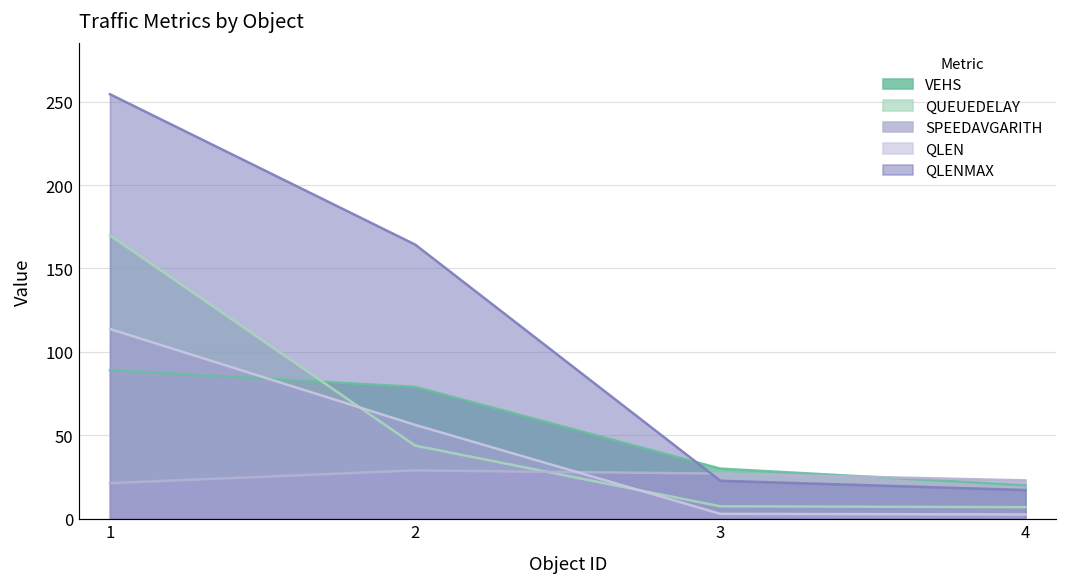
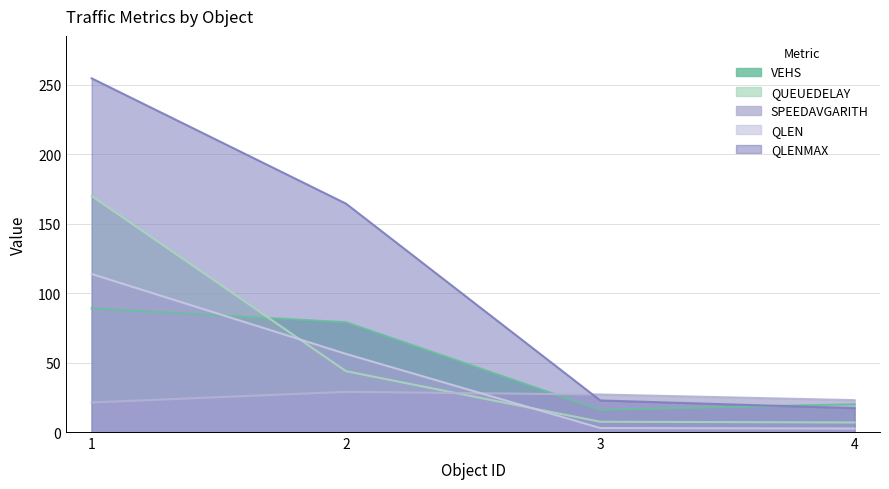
VEHS, 3: 30 -> 16
